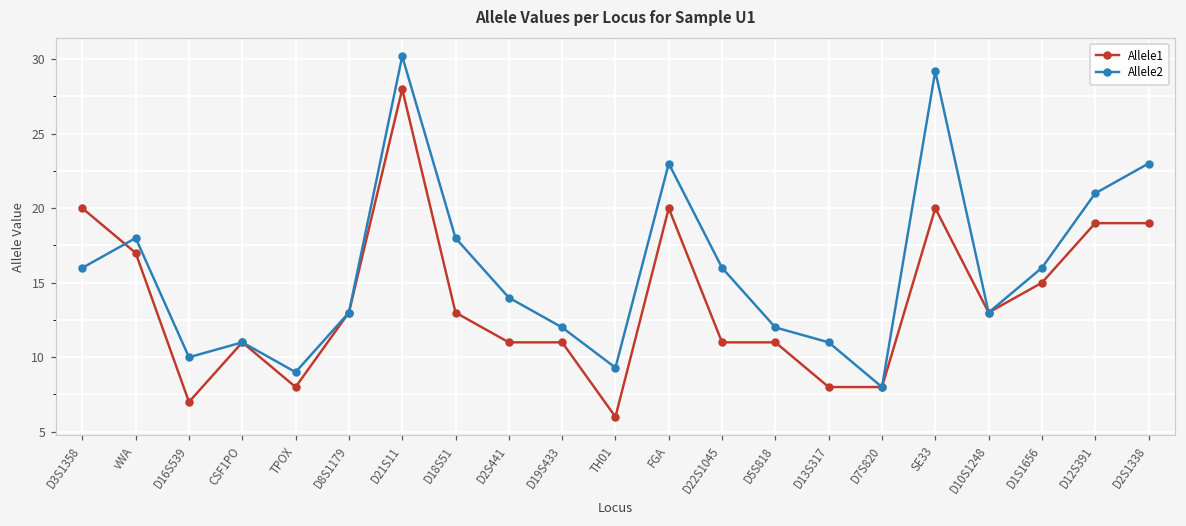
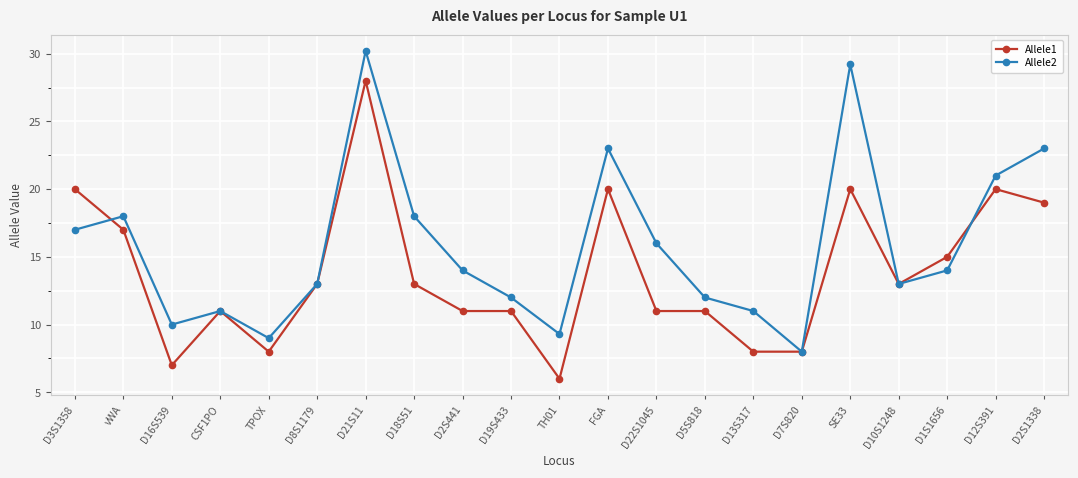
Allele2, D3S1358: 16 -> 17
Allele2, D1S1656: 16 -> 14
Allele1, D12S391: 19 -> 20
